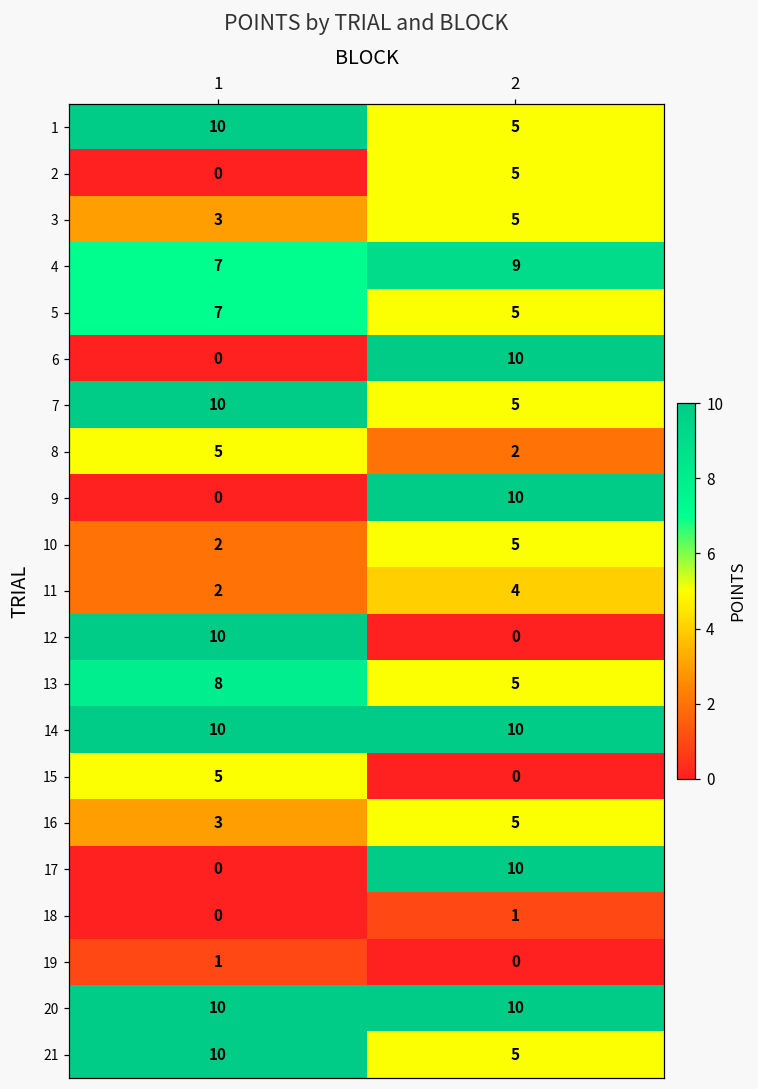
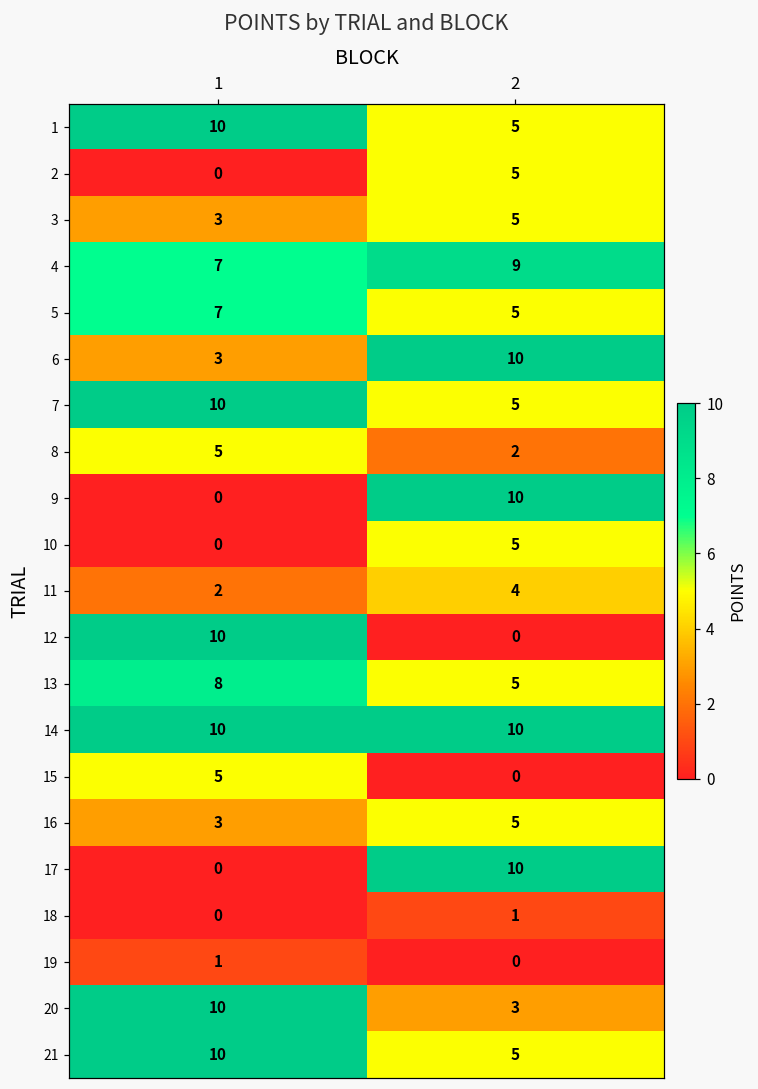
6, 1: 0 -> 3
10, 1: 2 -> 0
20, 2: 10 -> 3
